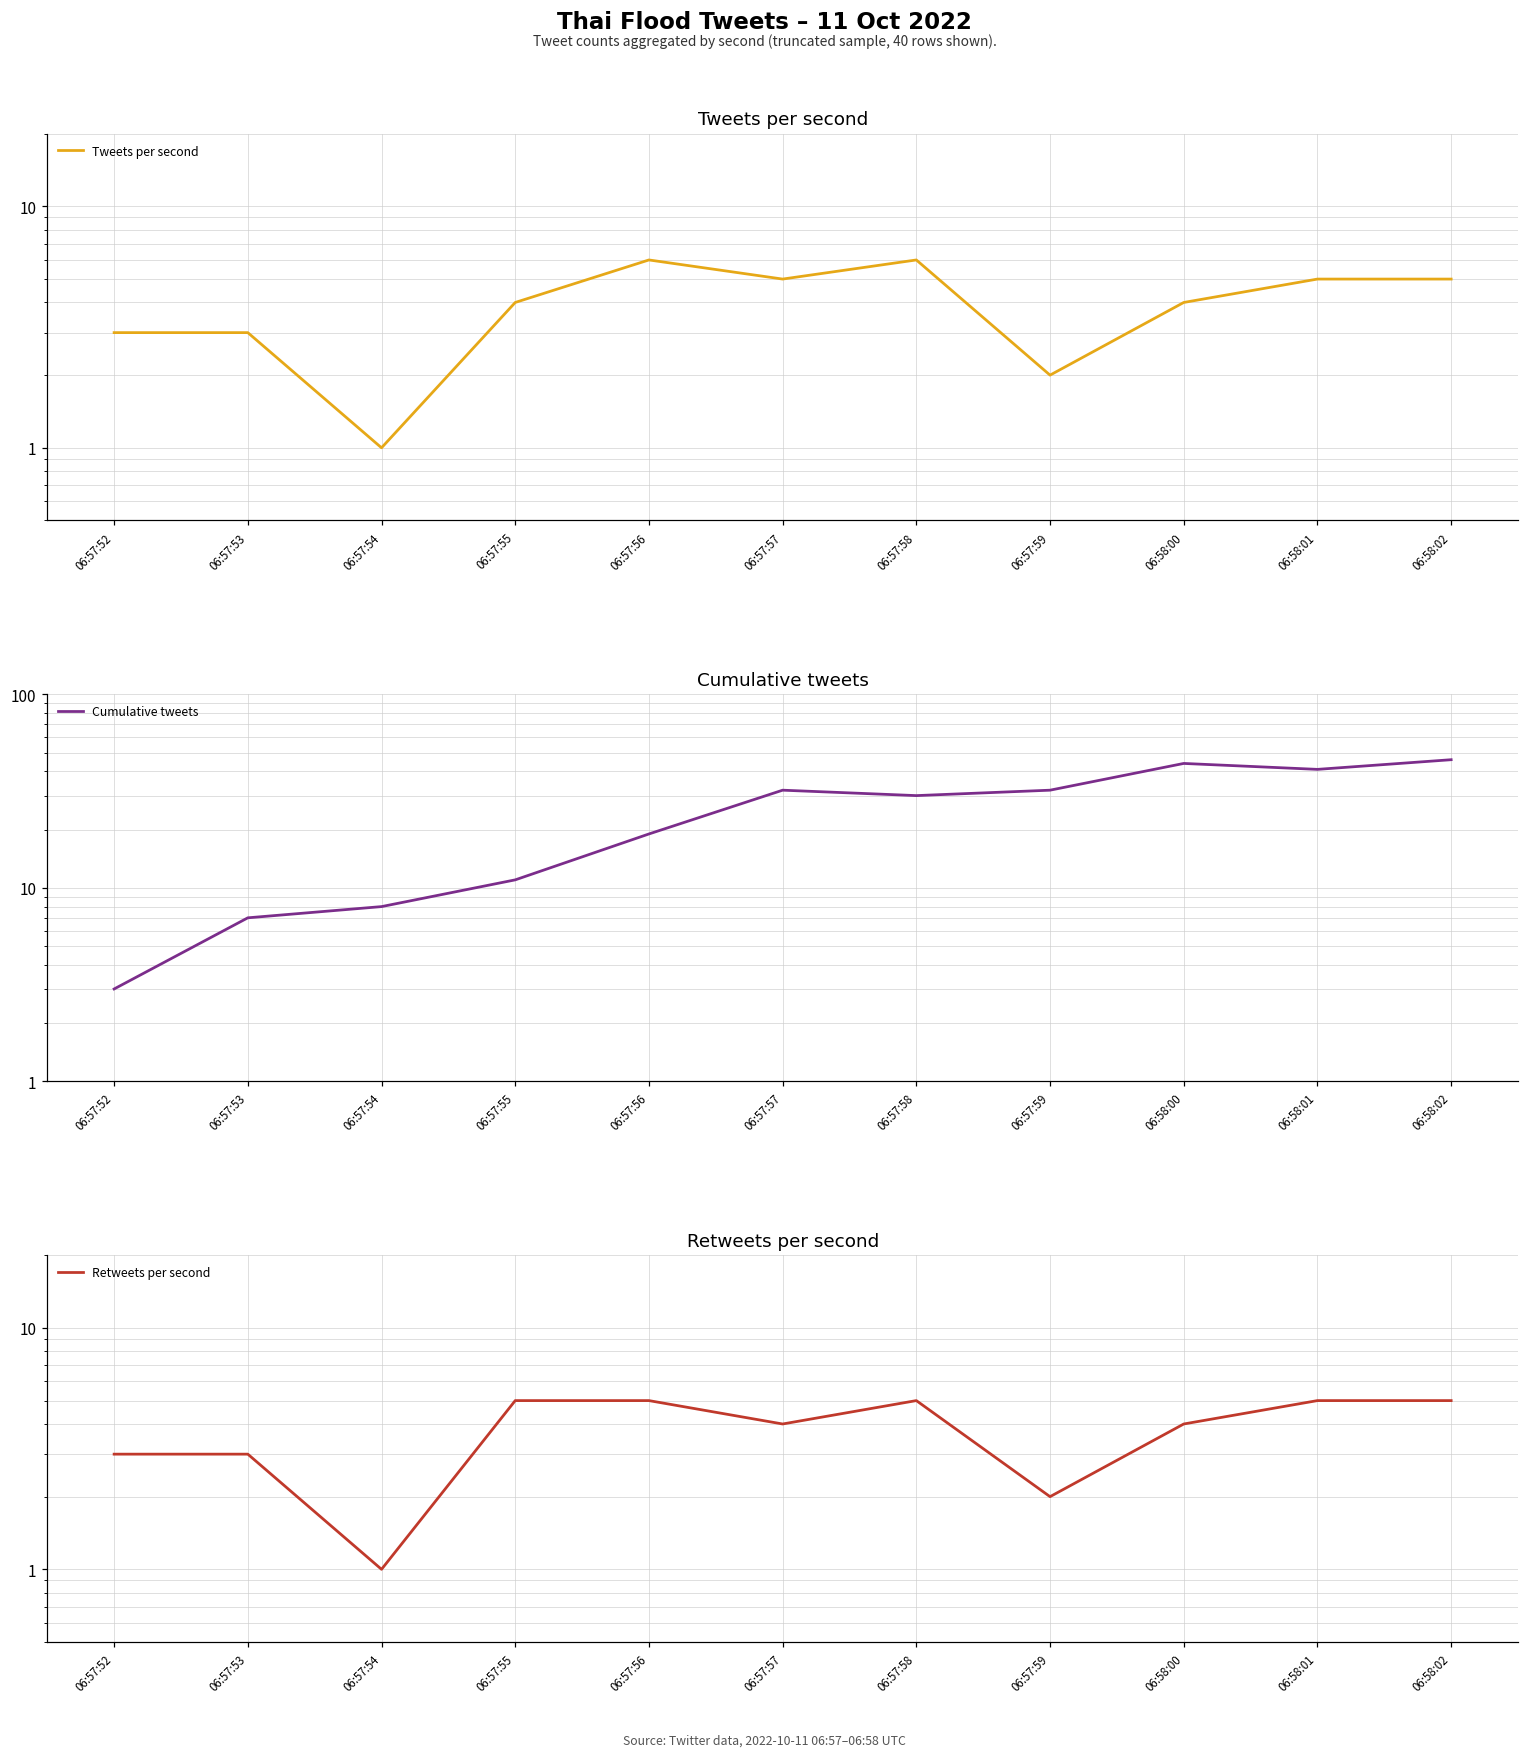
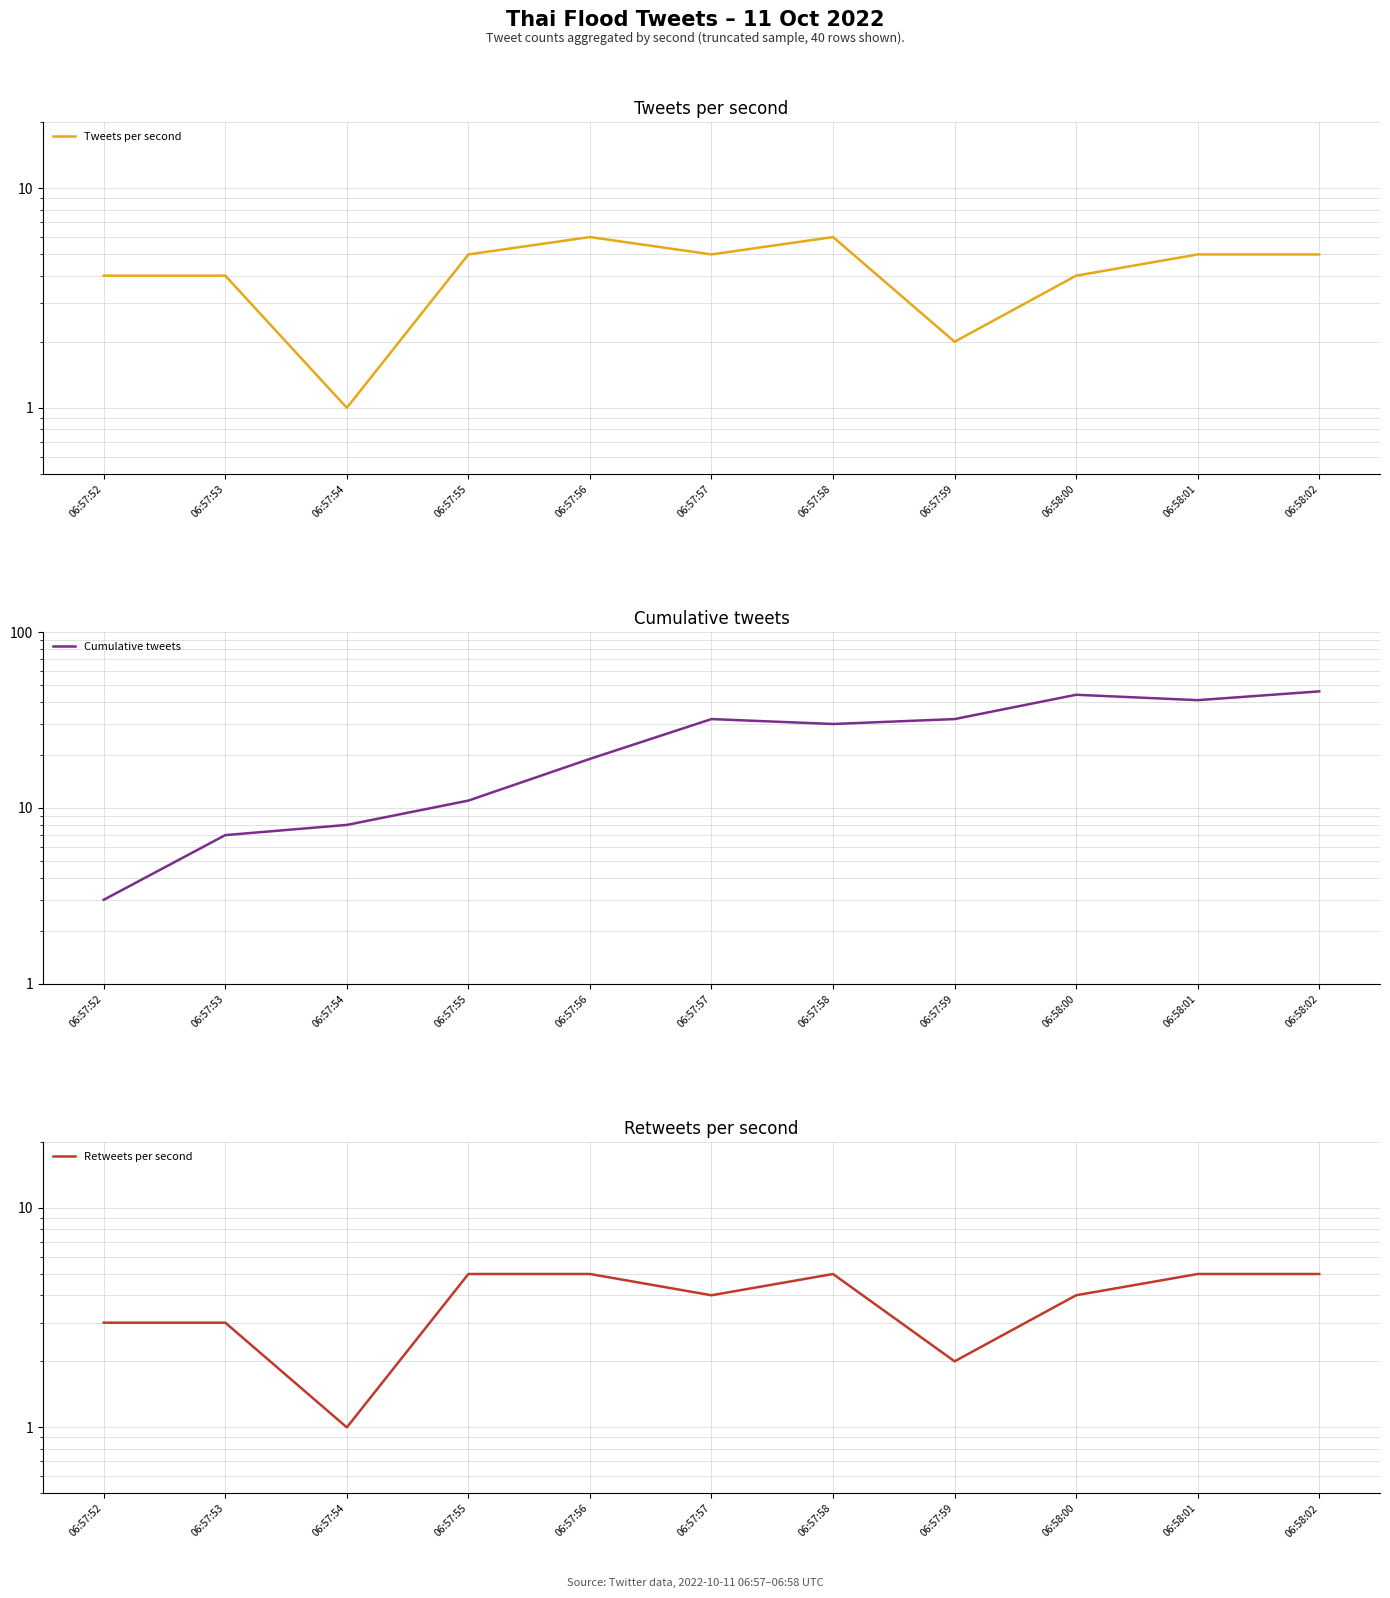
Tweets per second, 06:57:52: 3 -> 4
Tweets per second, 06:57:53: 3 -> 4
Tweets per second, 06:57:55: 4 -> 5
